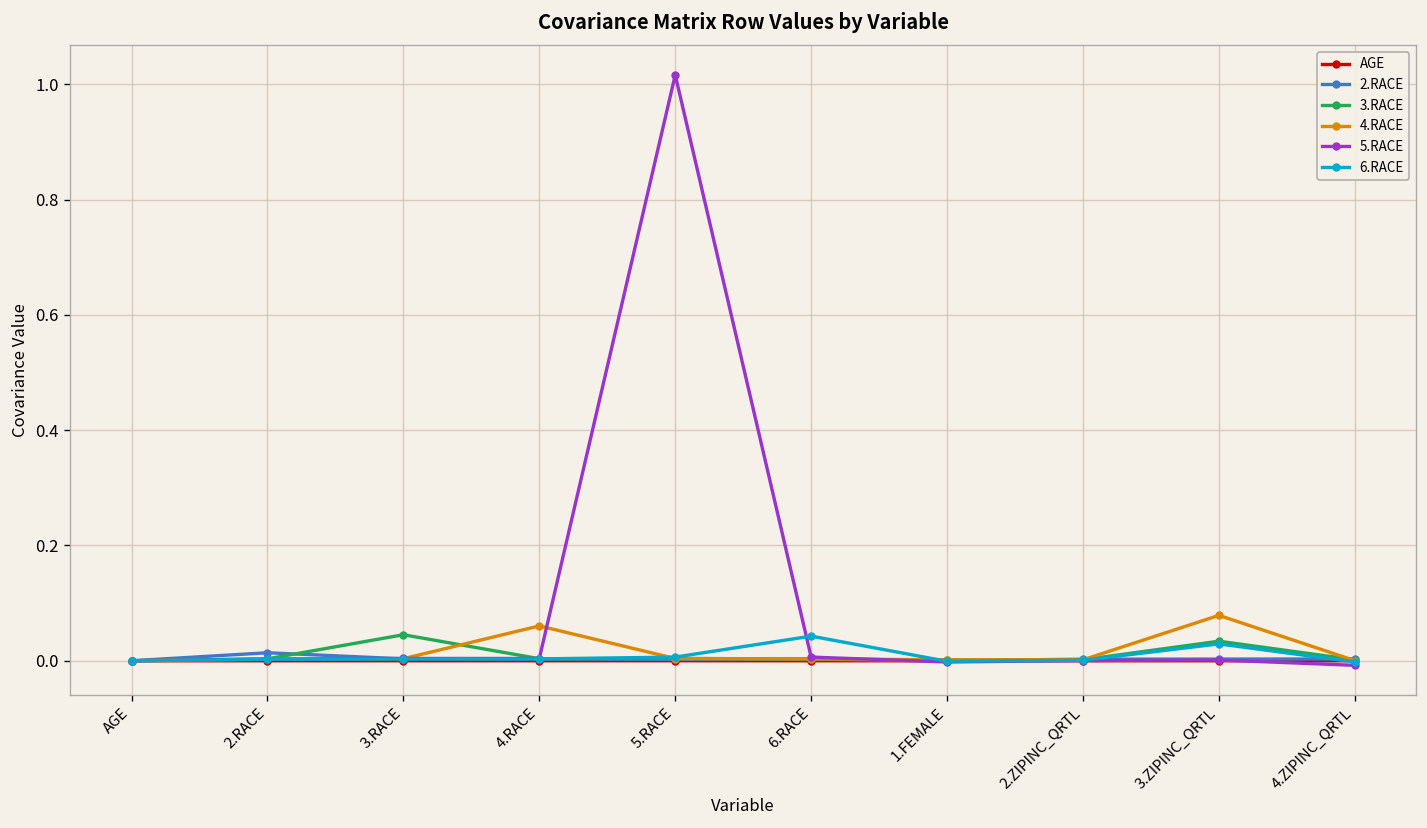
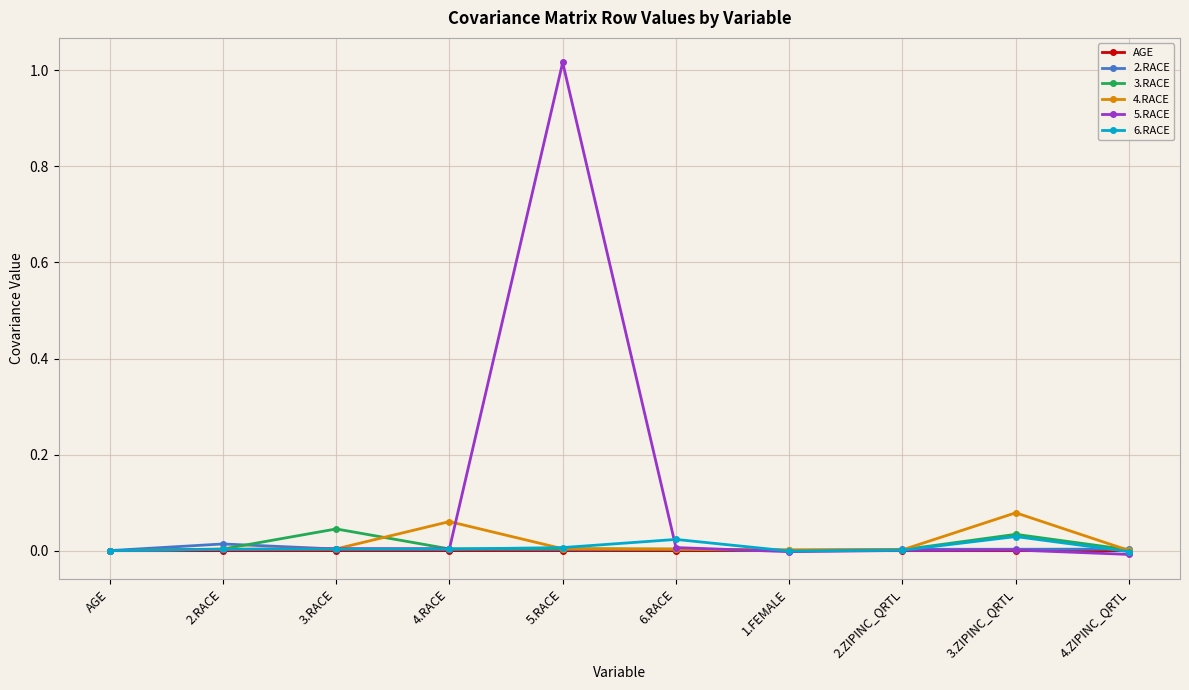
6.RACE, 6.RACE: 0.04 -> 0.02
